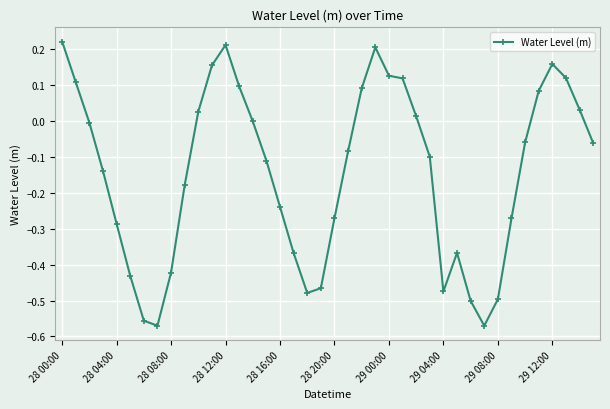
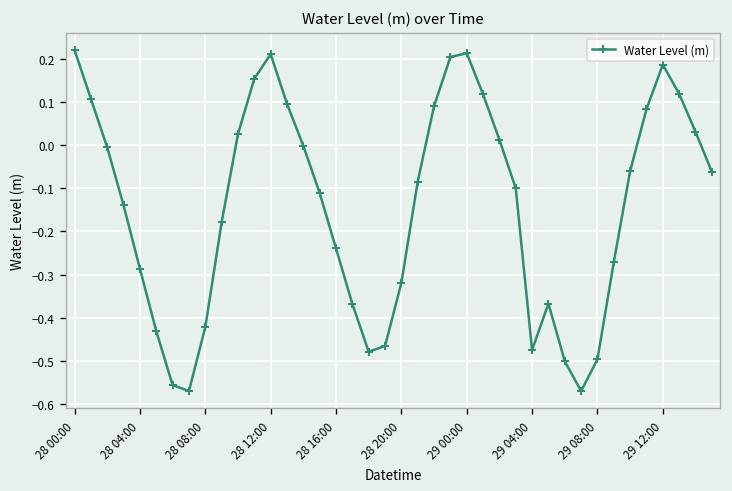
28 20:00: -0.27 -> -0.32
29 00:00: 0.13 -> 0.21
29 12:00: 0.16 -> 0.19
